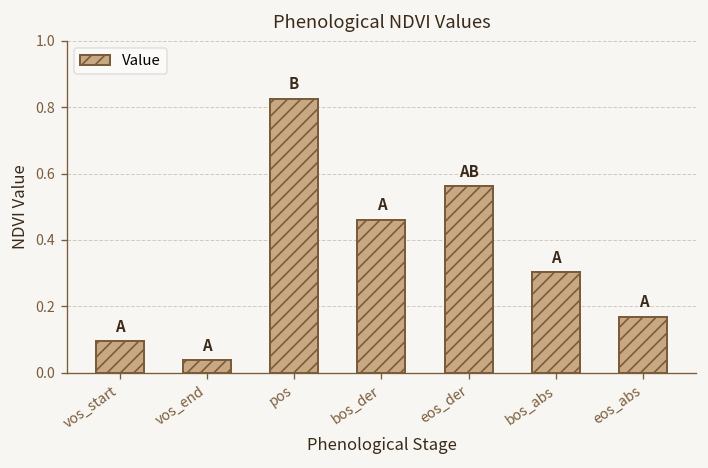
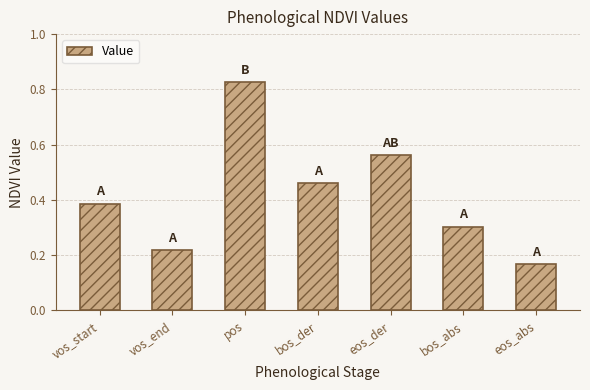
vos_start: 0.09 -> 0.39
vos_end: 0.04 -> 0.22
